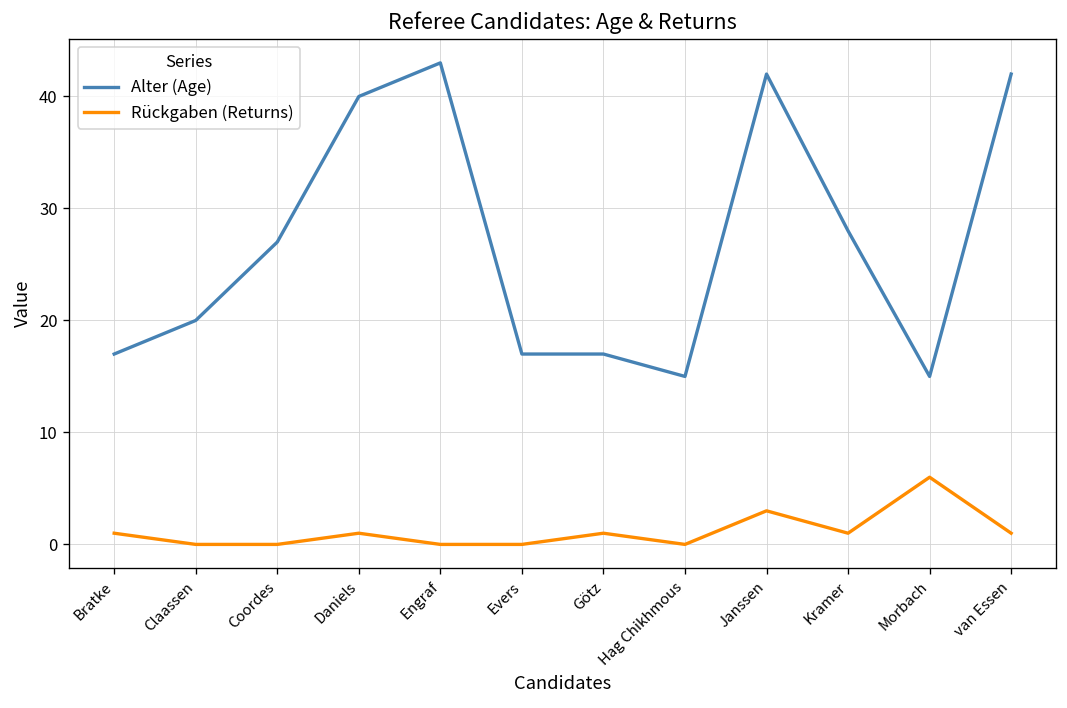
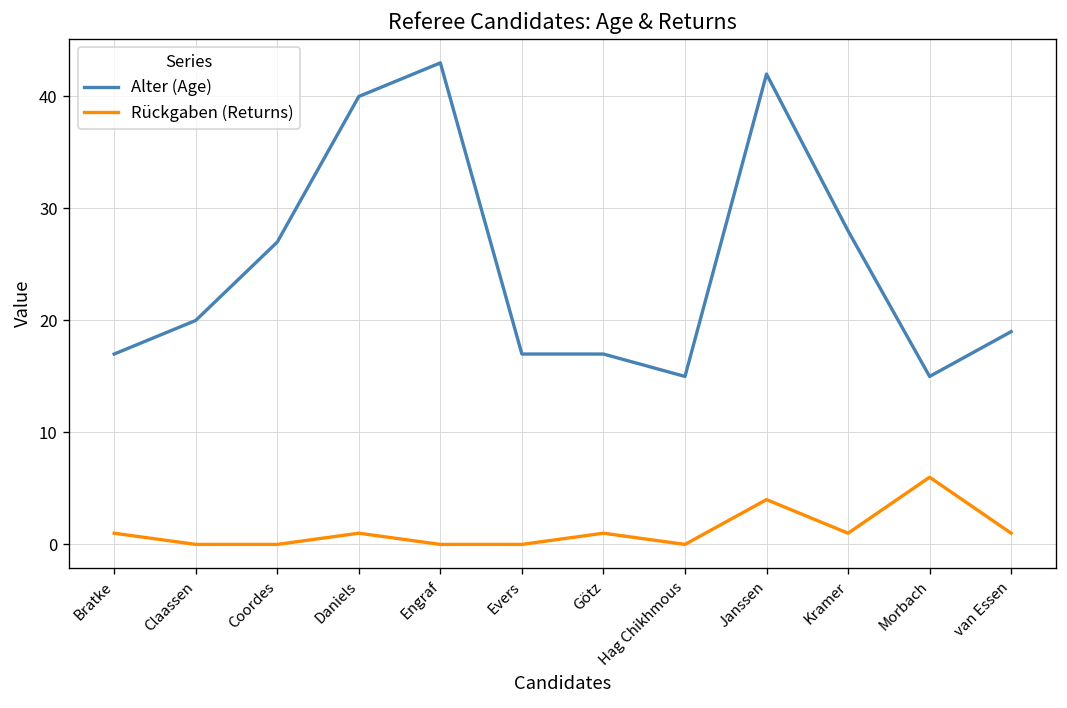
Rückgaben (Returns), Janssen: 3 -> 4
Alter (Age), van Essen: 42 -> 19
